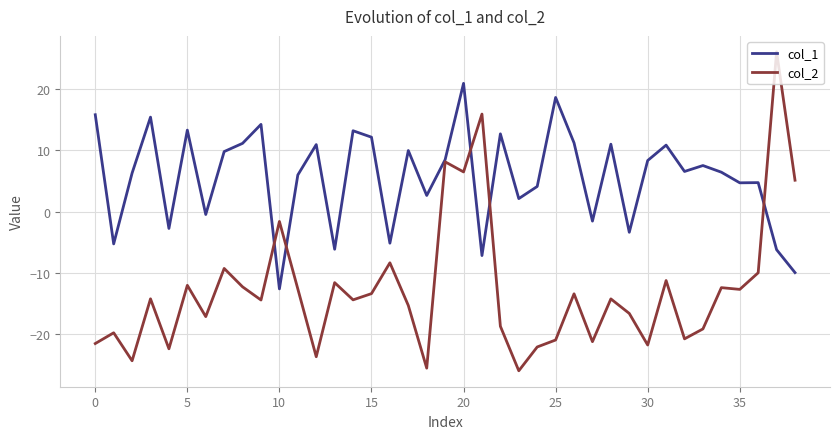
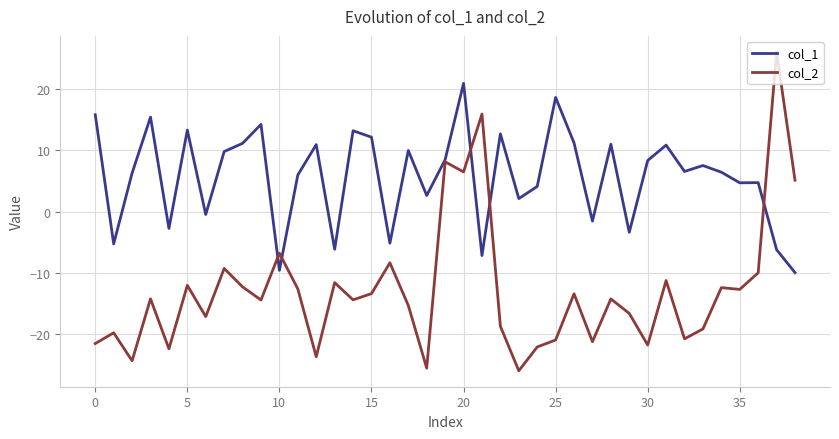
col_1, 10: -13 -> -10
col_2, 10: -2 -> -7
